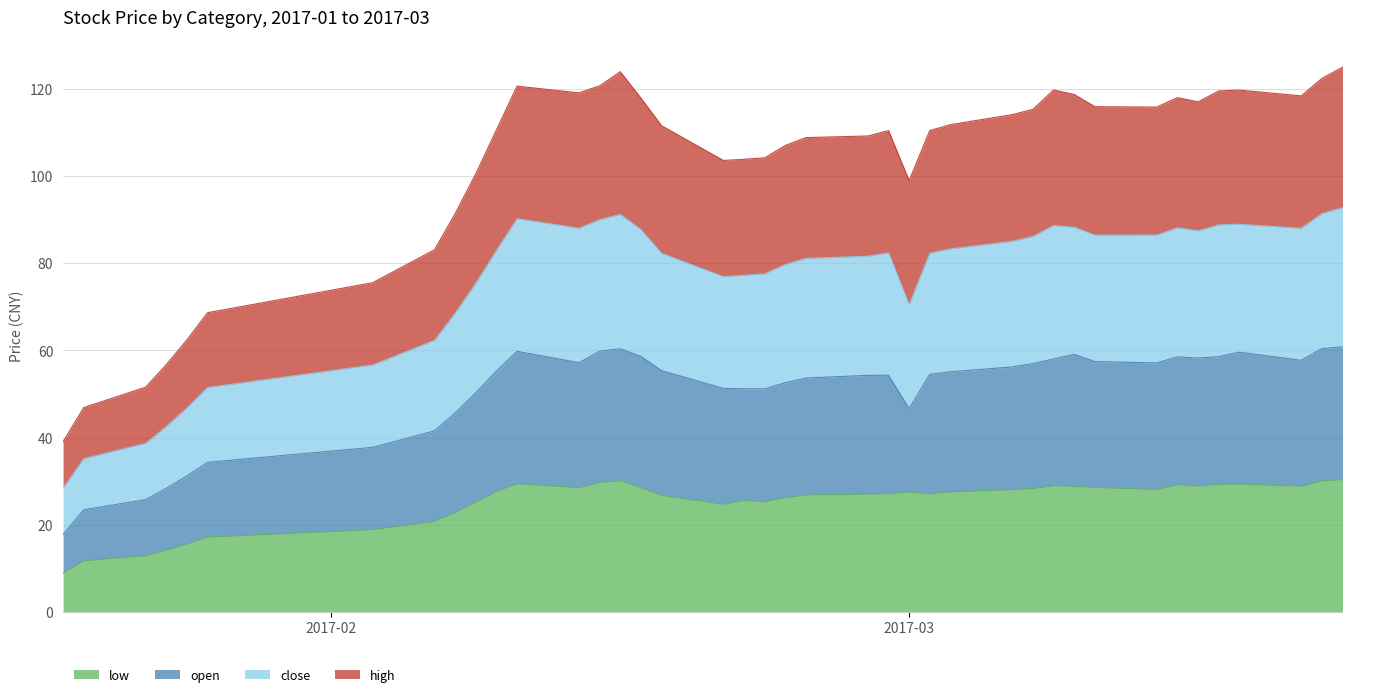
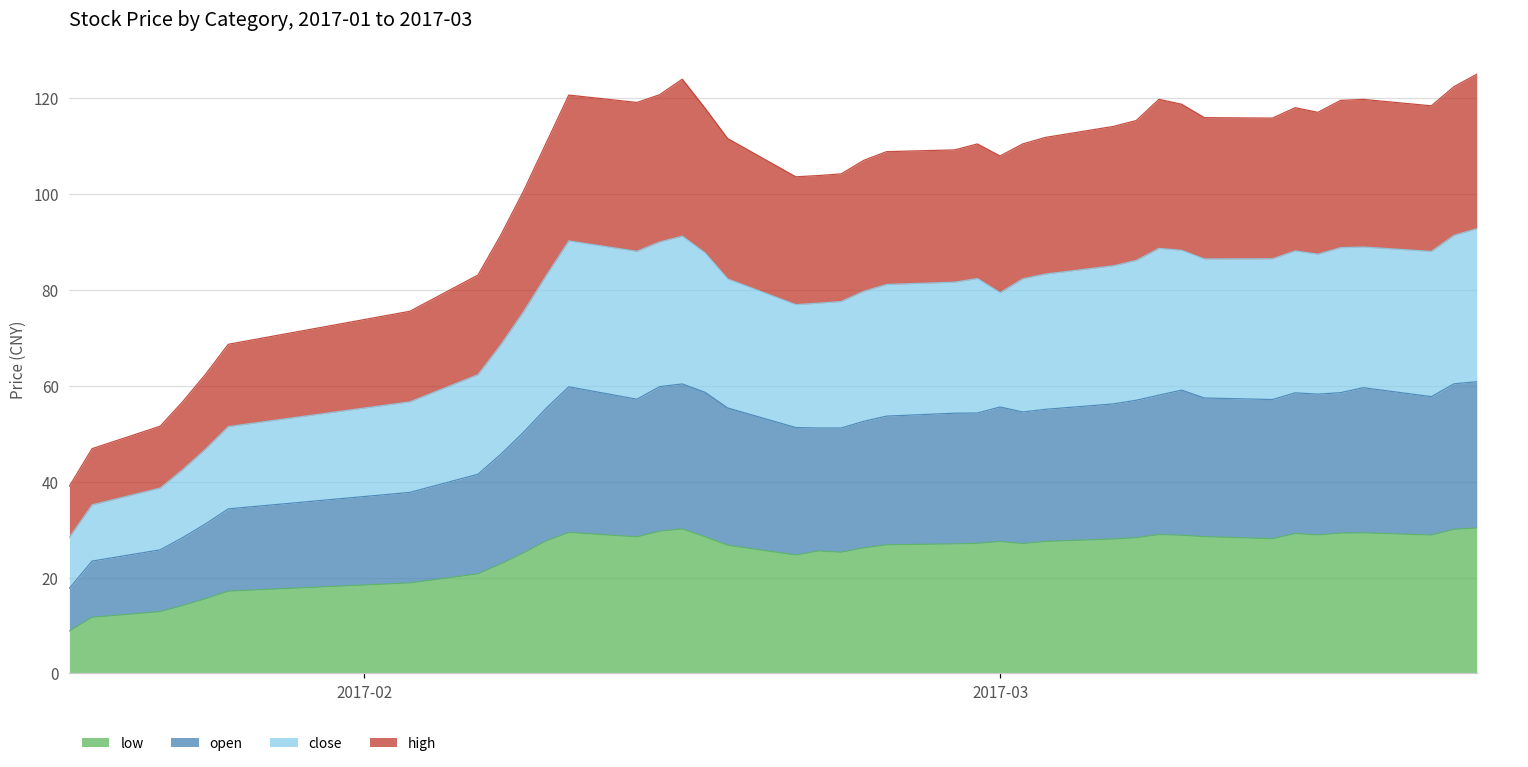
open, 2017-03: 19 -> 28
